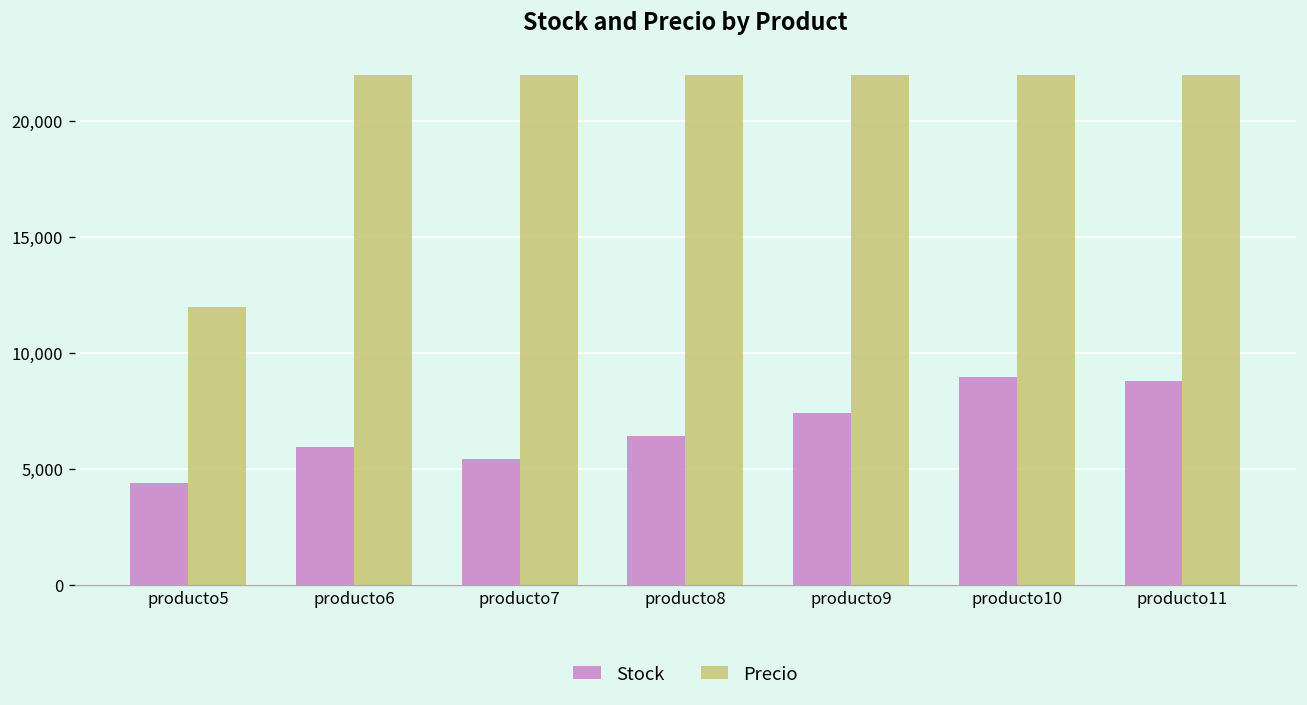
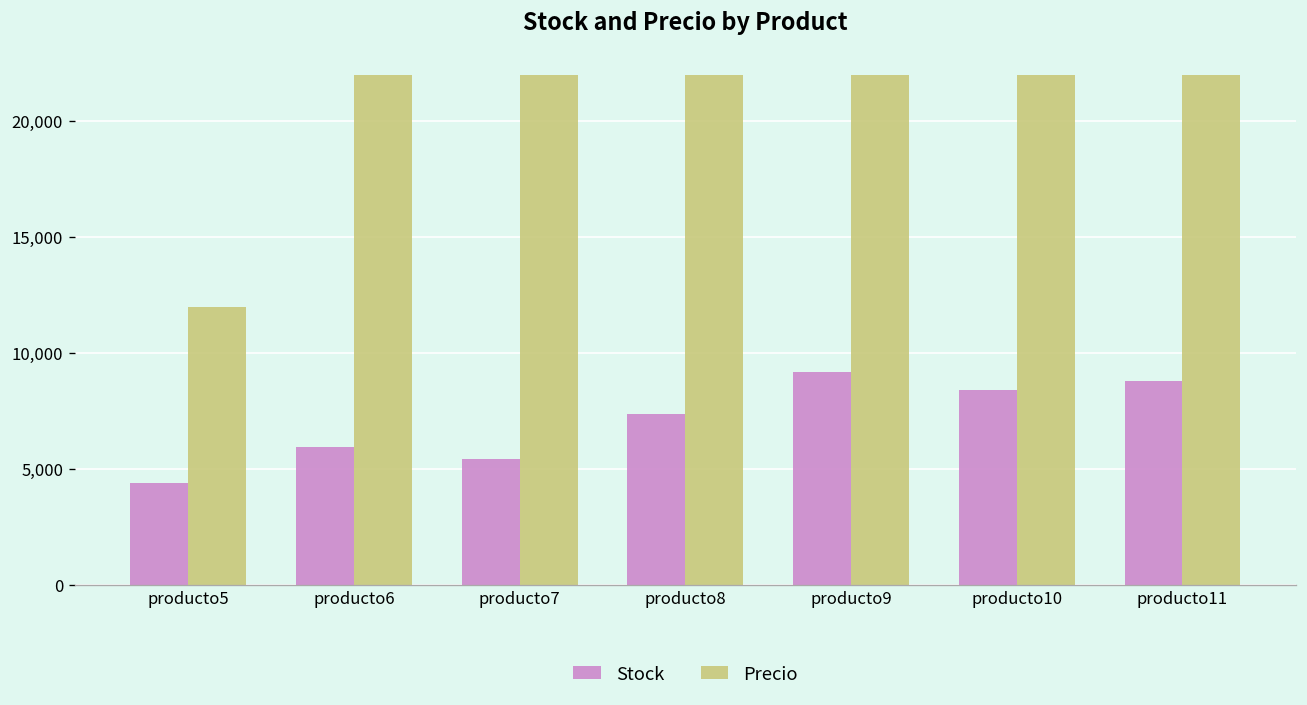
Stock, producto8: 6,400 -> 7,400
Stock, producto9: 7,400 -> 9,200
Stock, producto10: 9,000 -> 8,400
